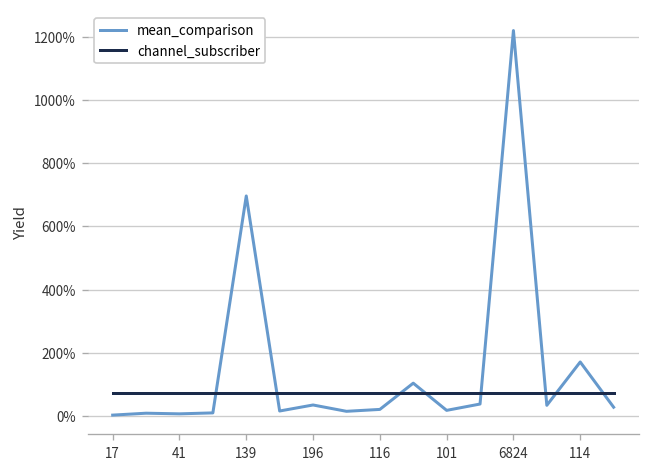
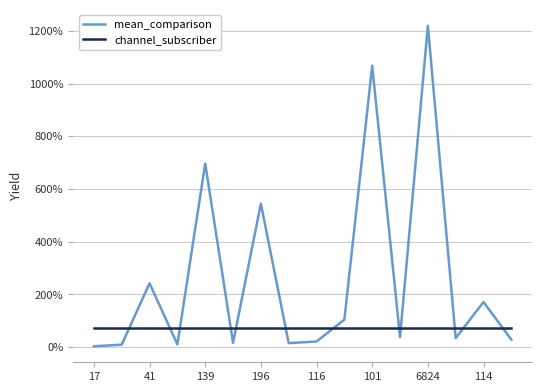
mean_comparison, 41: 10% -> 240%
mean_comparison, 196: 40% -> 540%
mean_comparison, 101: 20% -> 1070%
